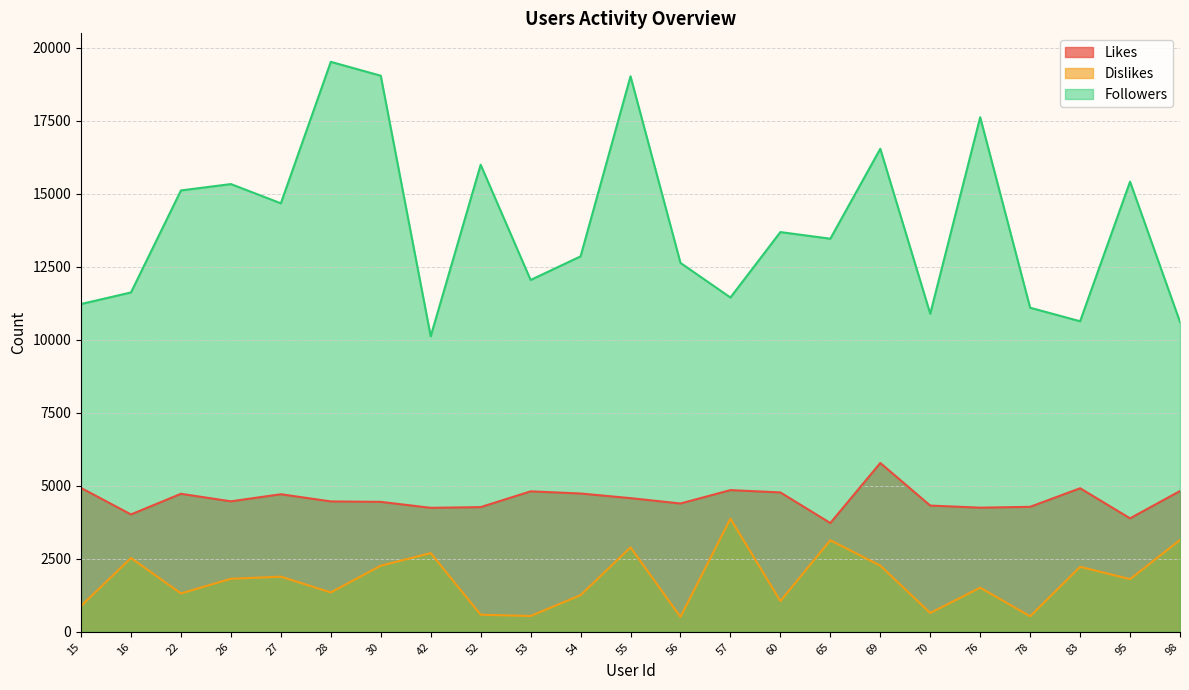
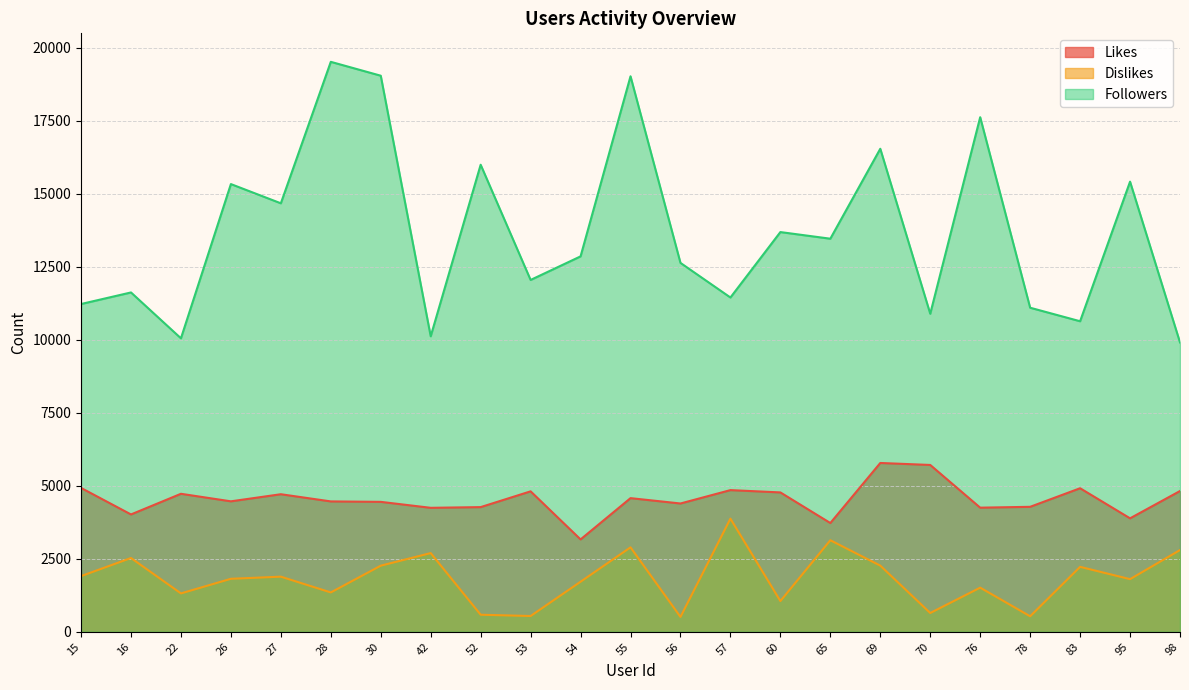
Dislikes, 15: 900 -> 1900
Followers, 22: 15100 -> 10000
Likes, 54: 4700 -> 3200
Dislikes, 54: 1300 -> 1700
Likes, 70: 4300 -> 5700
Dislikes, 98: 3100 -> 2800
Followers, 98: 10600 -> 9900
